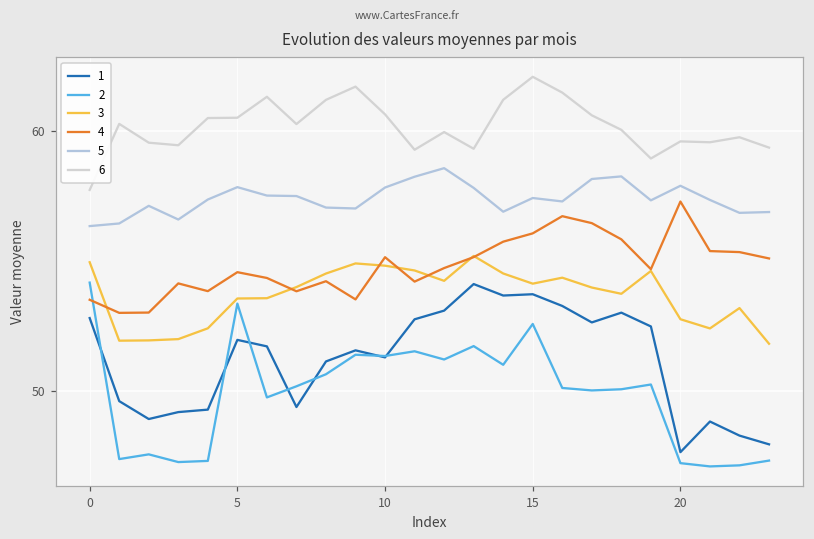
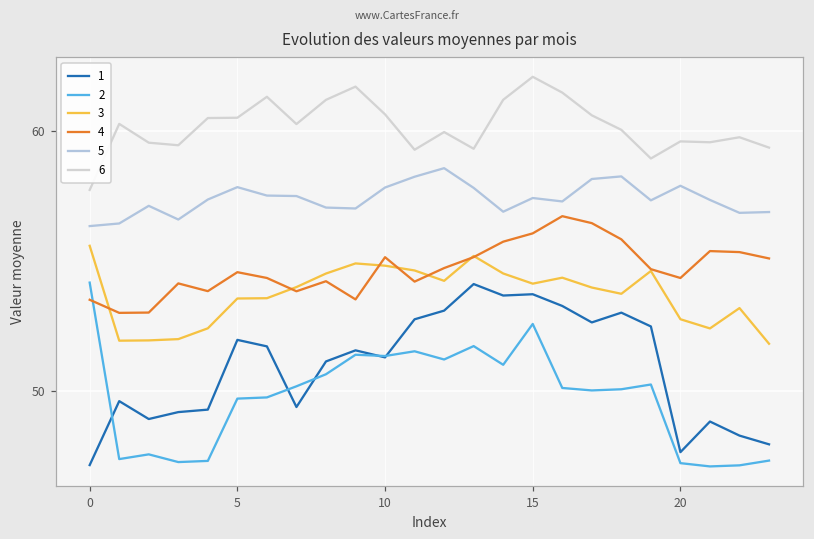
1, 0: 52.8 -> 47.1
3, 0: 54.9 -> 55.6
2, 5: 53.3 -> 49.7
4, 20: 57.3 -> 54.3
